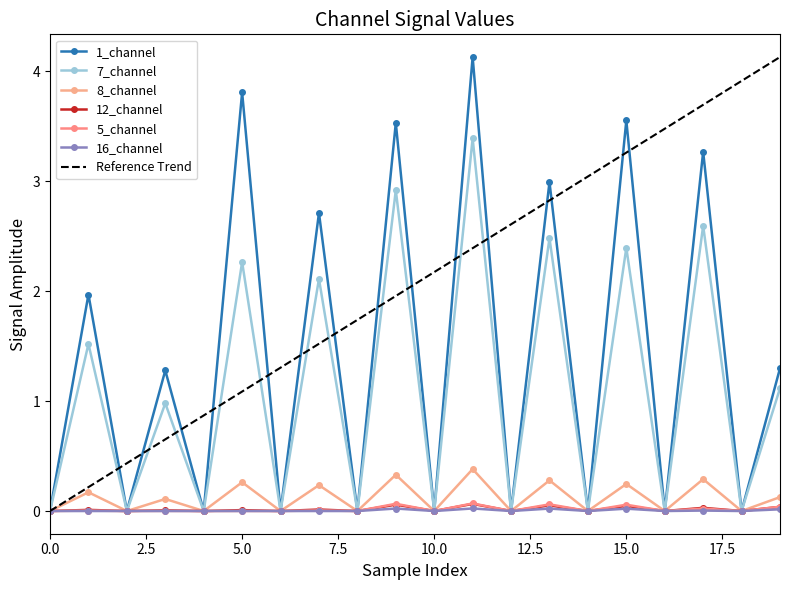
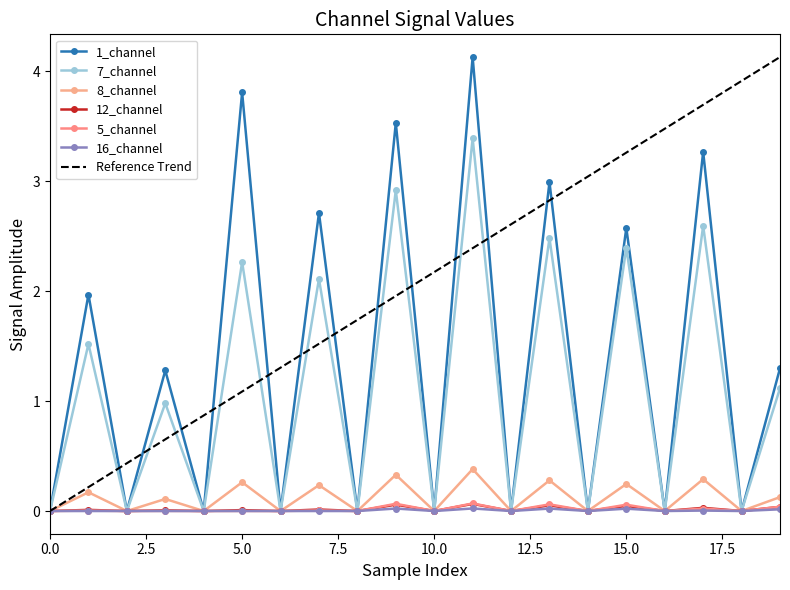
1_channel, 15.0: 3.55 -> 2.58
